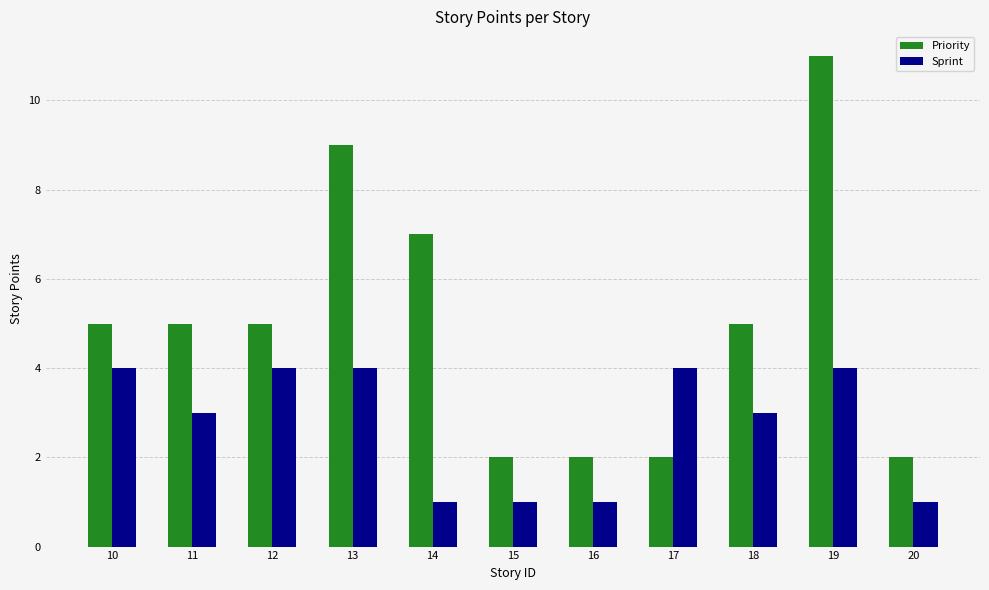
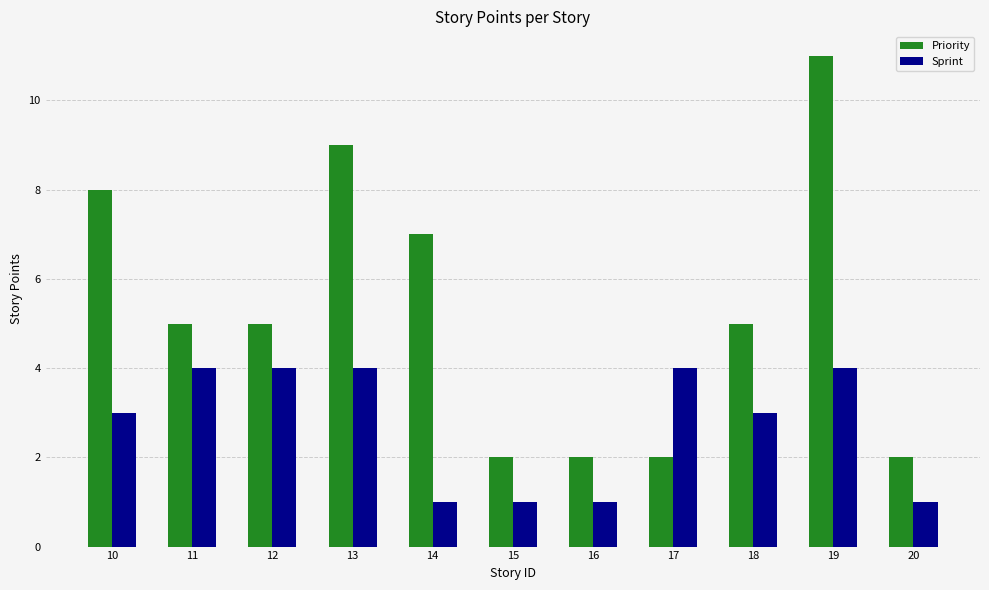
Priority, 10: 5 -> 8
Sprint, 10: 4 -> 3
Sprint, 11: 3 -> 4
